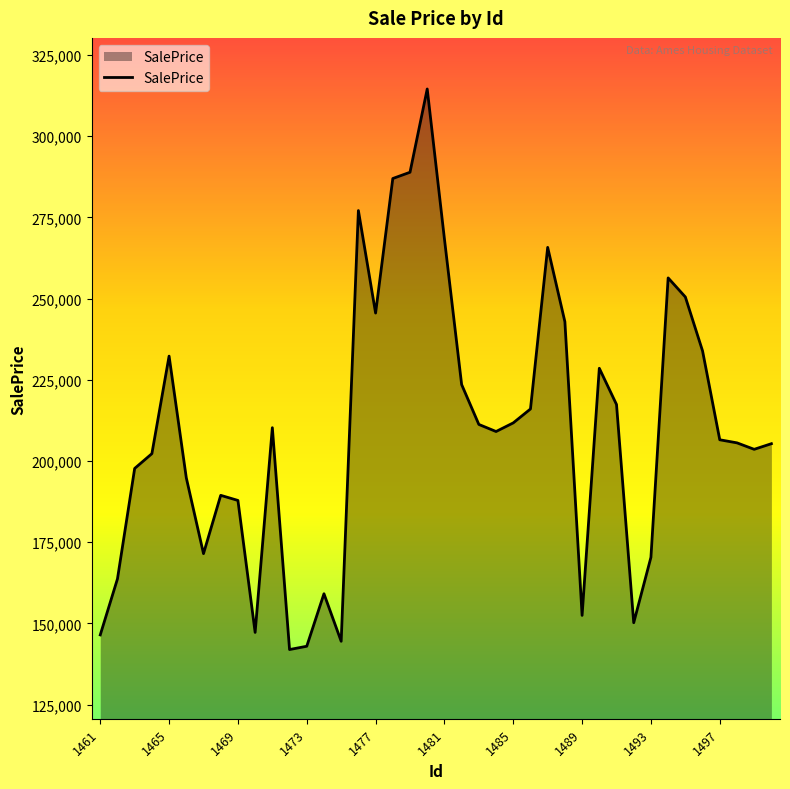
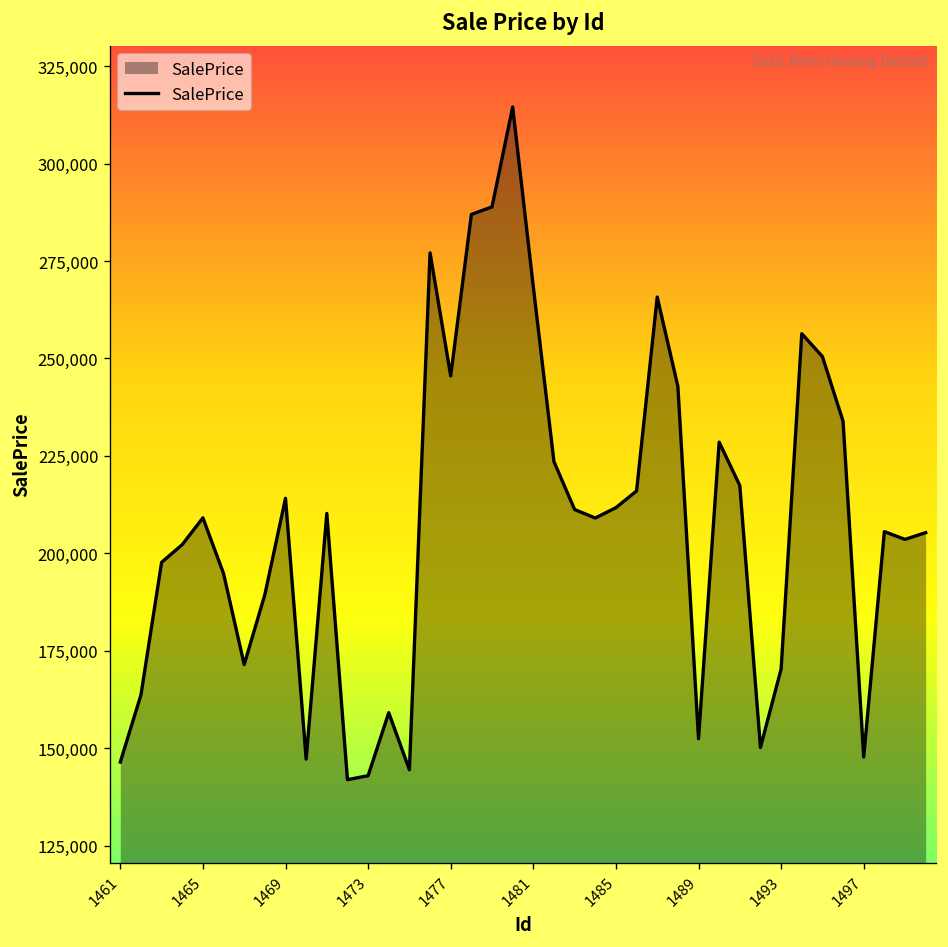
1465: 232,000 -> 209,000
1469: 188,000 -> 214,000
1497: 207,000 -> 148,000
